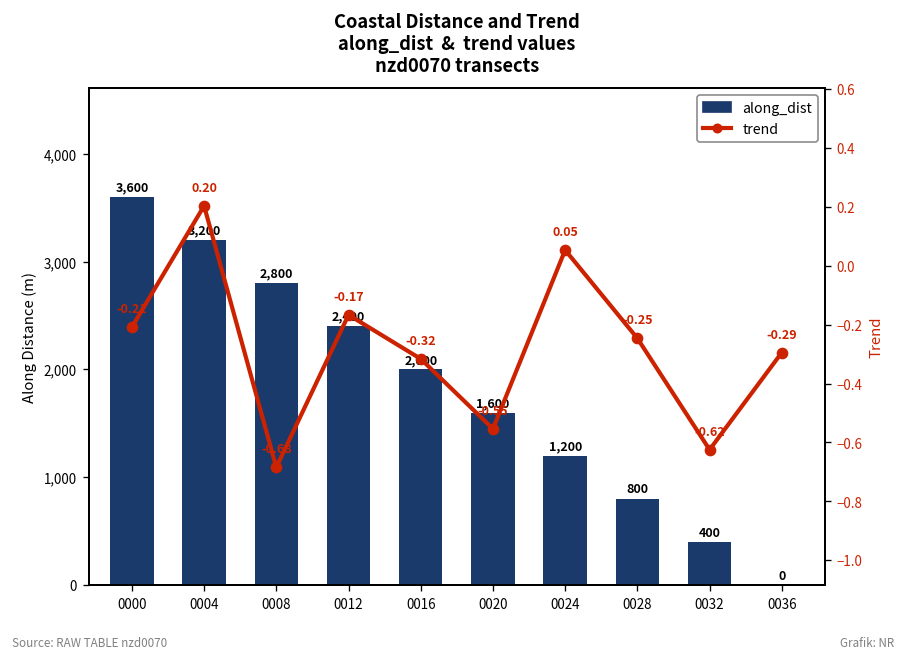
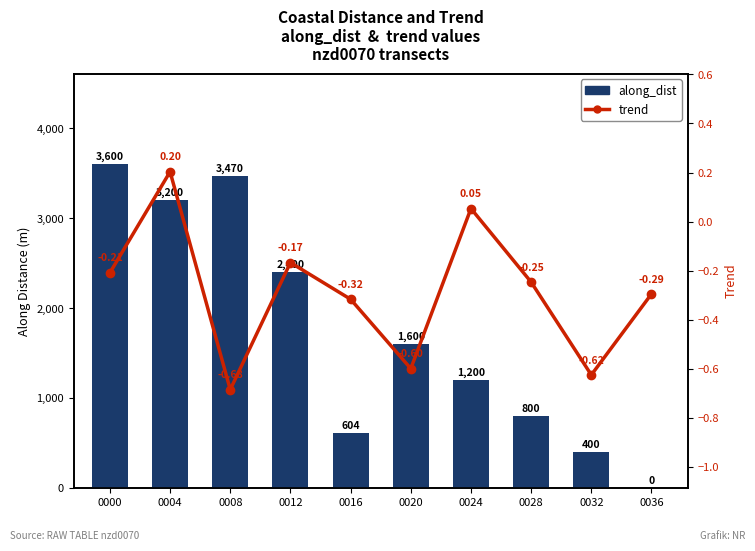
along_dist, 0008: 2,800 -> 3,470
along_dist, 0016: 2,000 -> 604
trend, 0020: -0.55 -> -0.60
